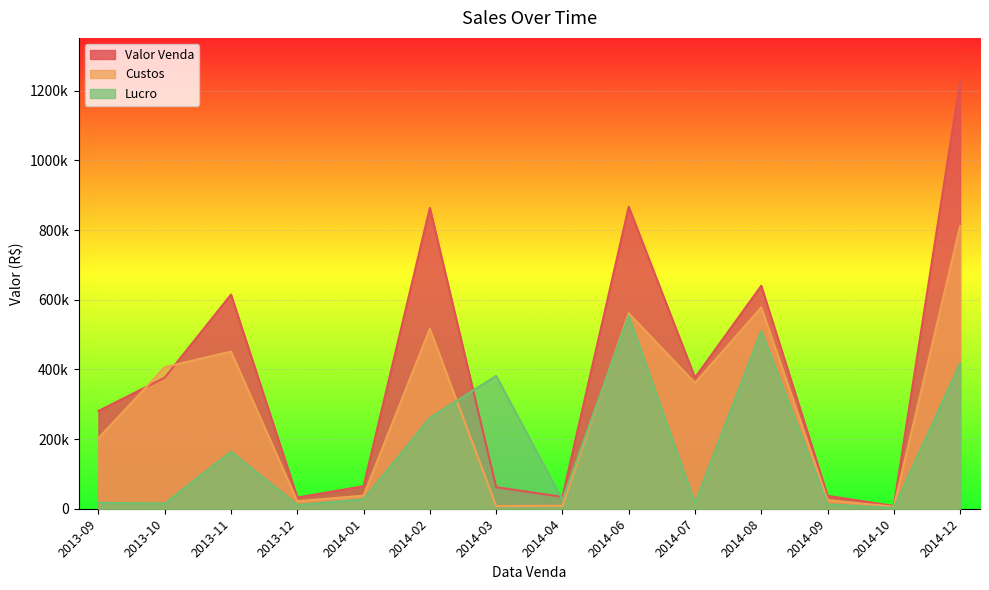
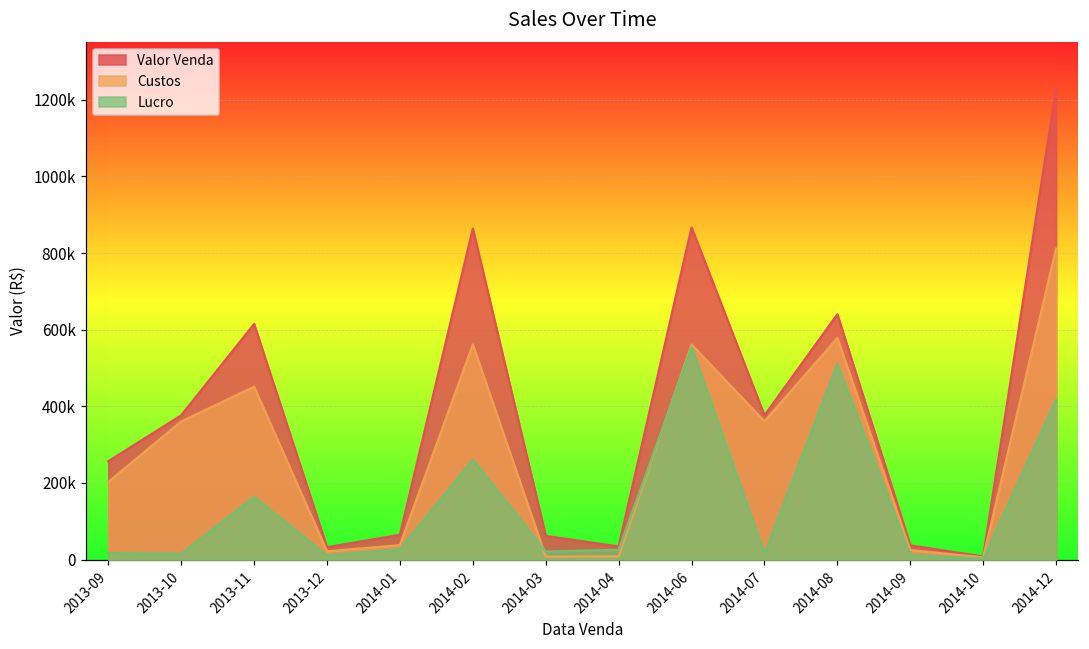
Valor Venda, 2013-09: 280000 -> 260000
Custos, 2013-10: 410000 -> 360000
Custos, 2014-02: 520000 -> 560000
Lucro, 2014-03: 380000 -> 20000
